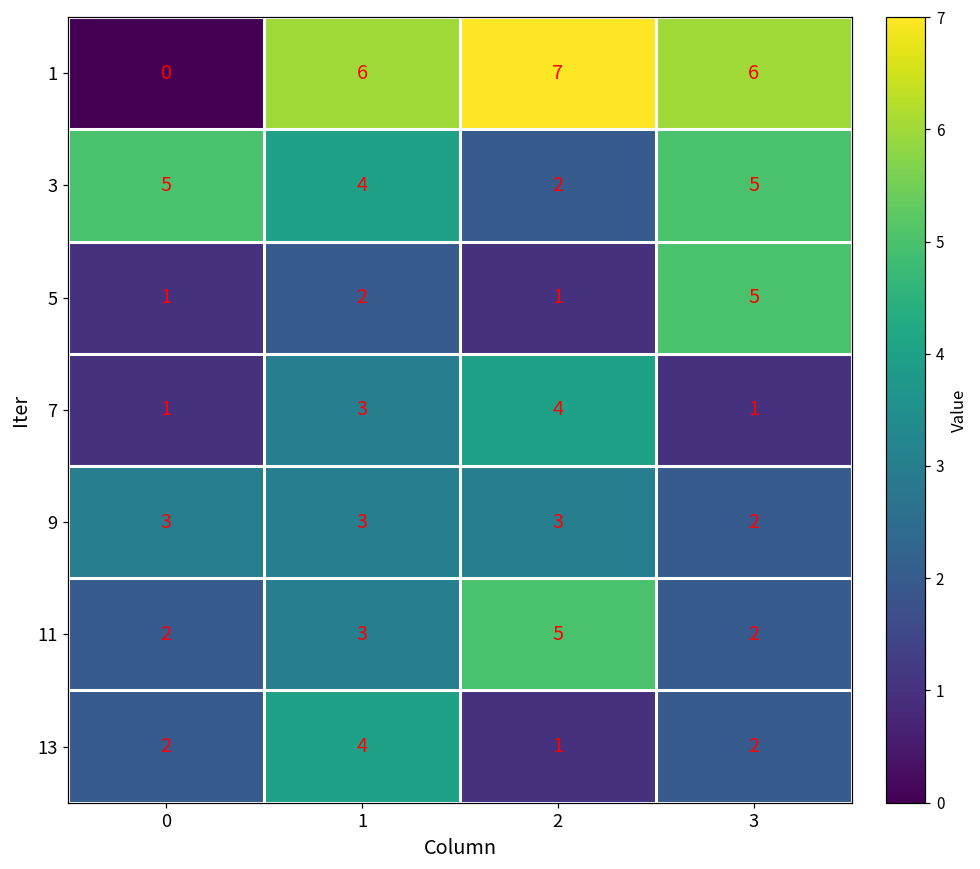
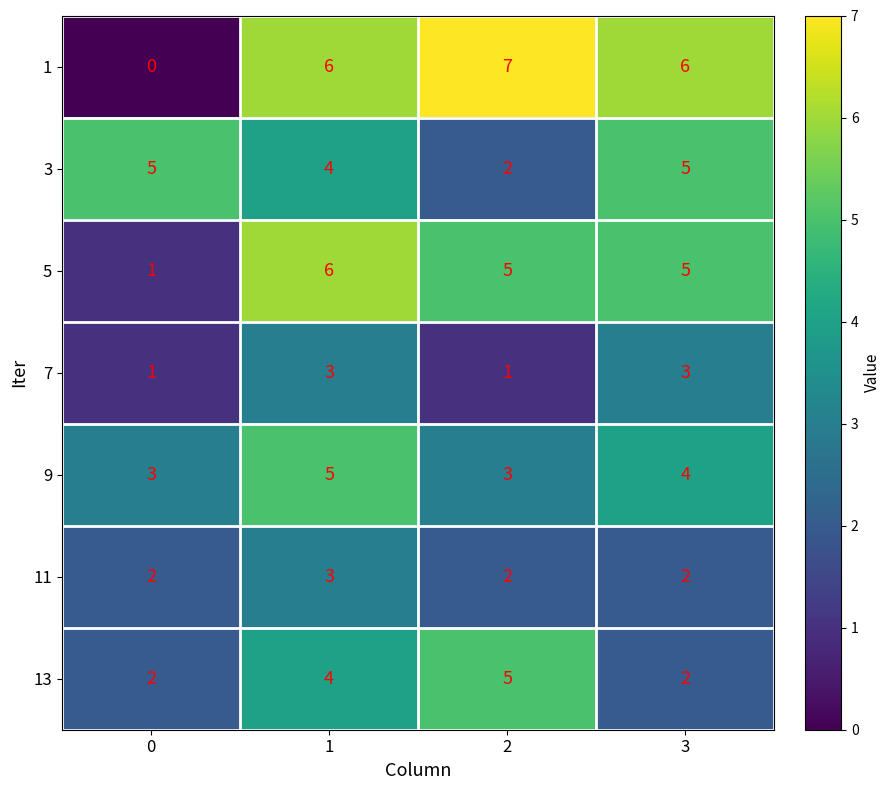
5, 1: 2 -> 6
5, 2: 1 -> 5
7, 2: 4 -> 1
7, 3: 1 -> 3
9, 1: 3 -> 5
9, 3: 2 -> 4
11, 2: 5 -> 2
13, 2: 1 -> 5
